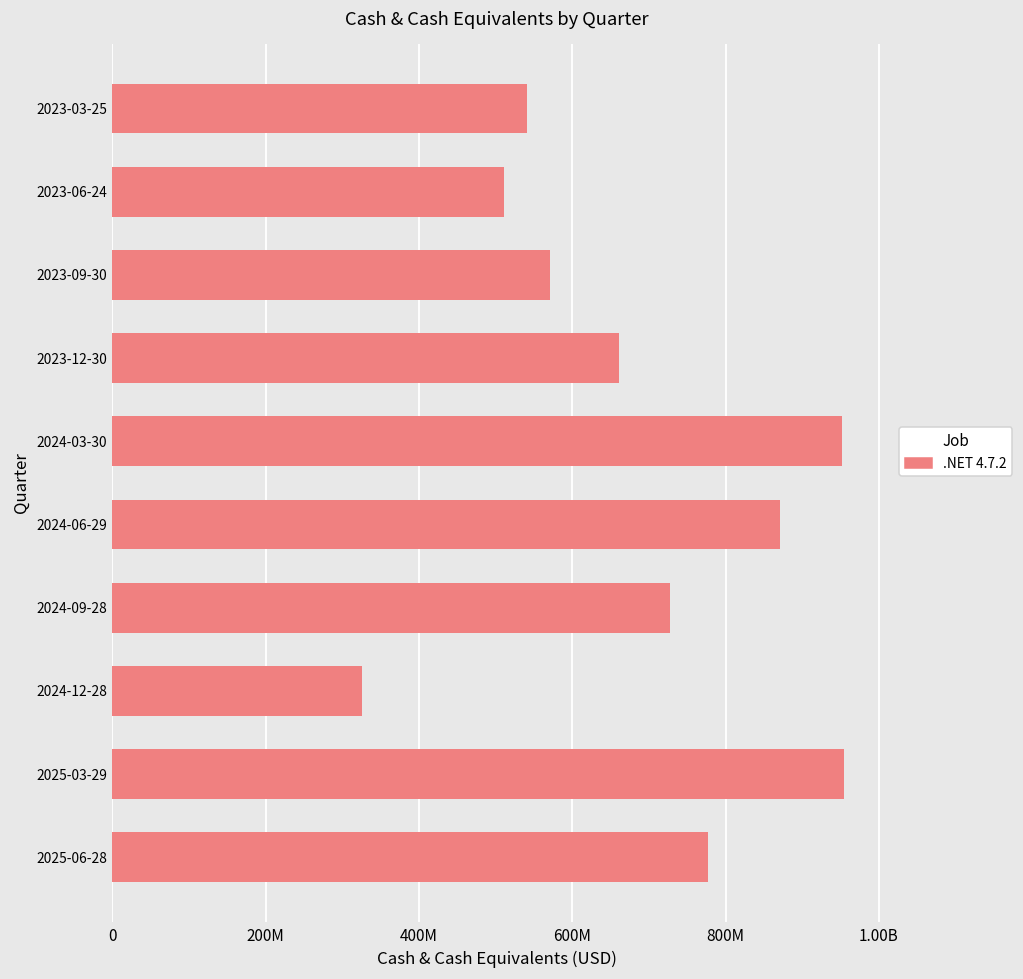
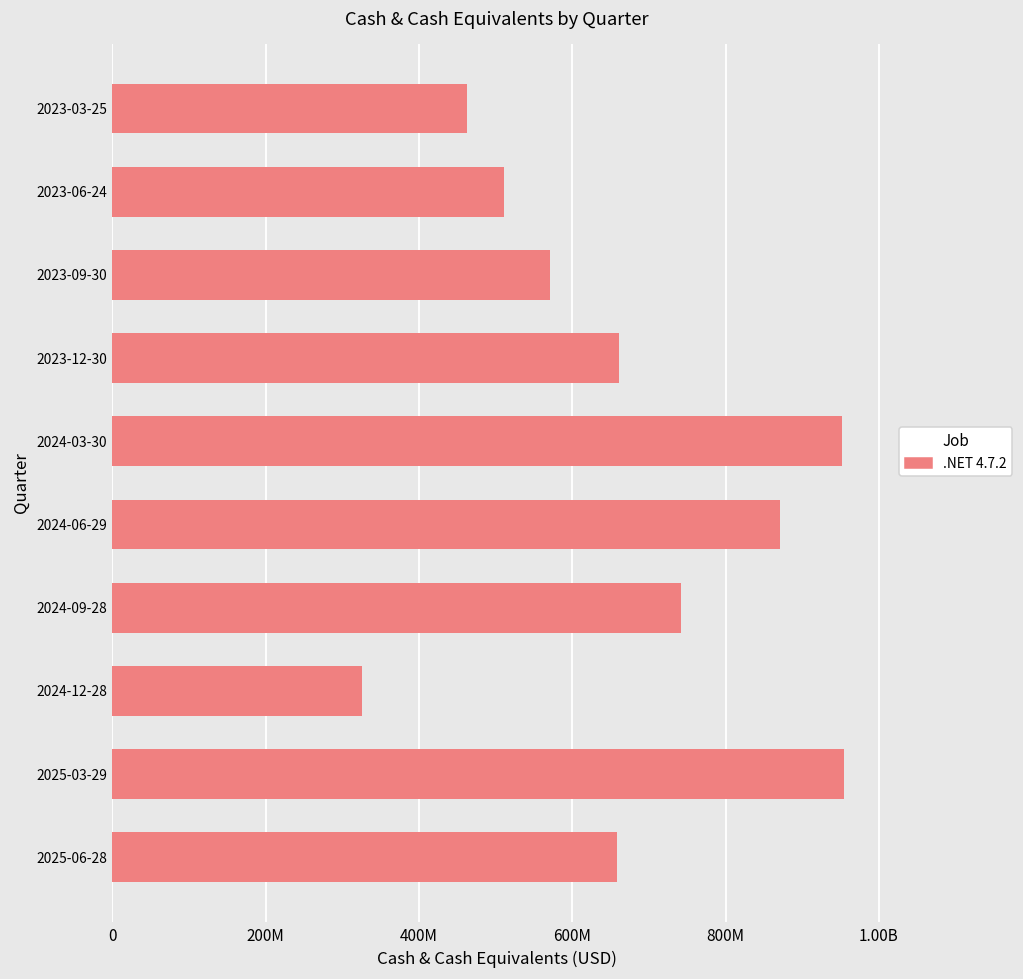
2023-03-25: 540000000 -> 460000000
2024-09-28: 730000000 -> 740000000
2025-06-28: 780000000 -> 660000000
